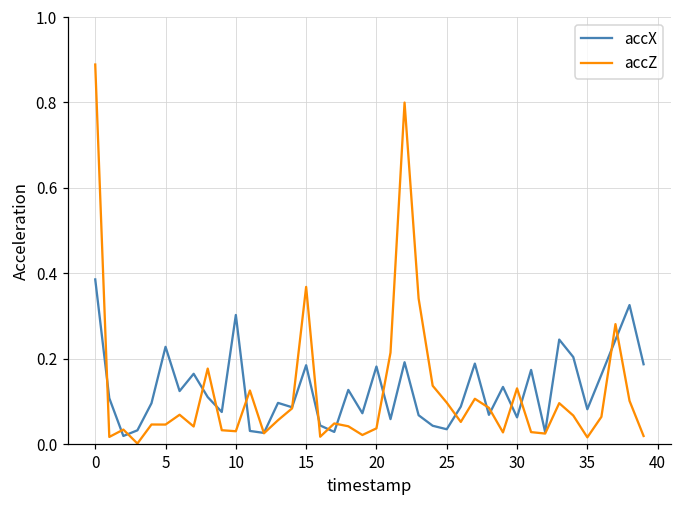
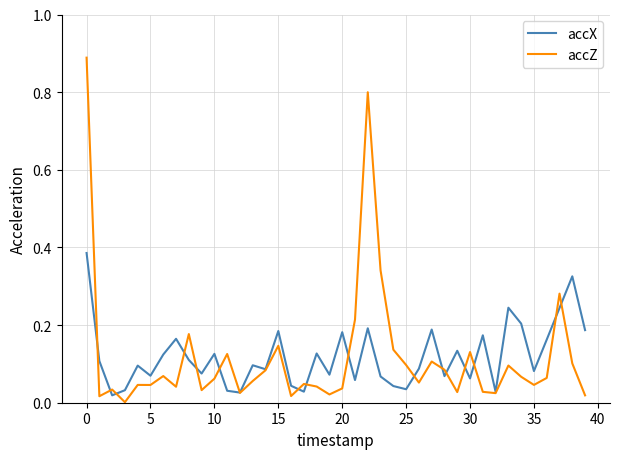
accX, 5: 0.23 -> 0.07
accX, 10: 0.30 -> 0.13
accZ, 10: 0.03 -> 0.06
accZ, 15: 0.37 -> 0.15
accZ, 35: 0.02 -> 0.05
